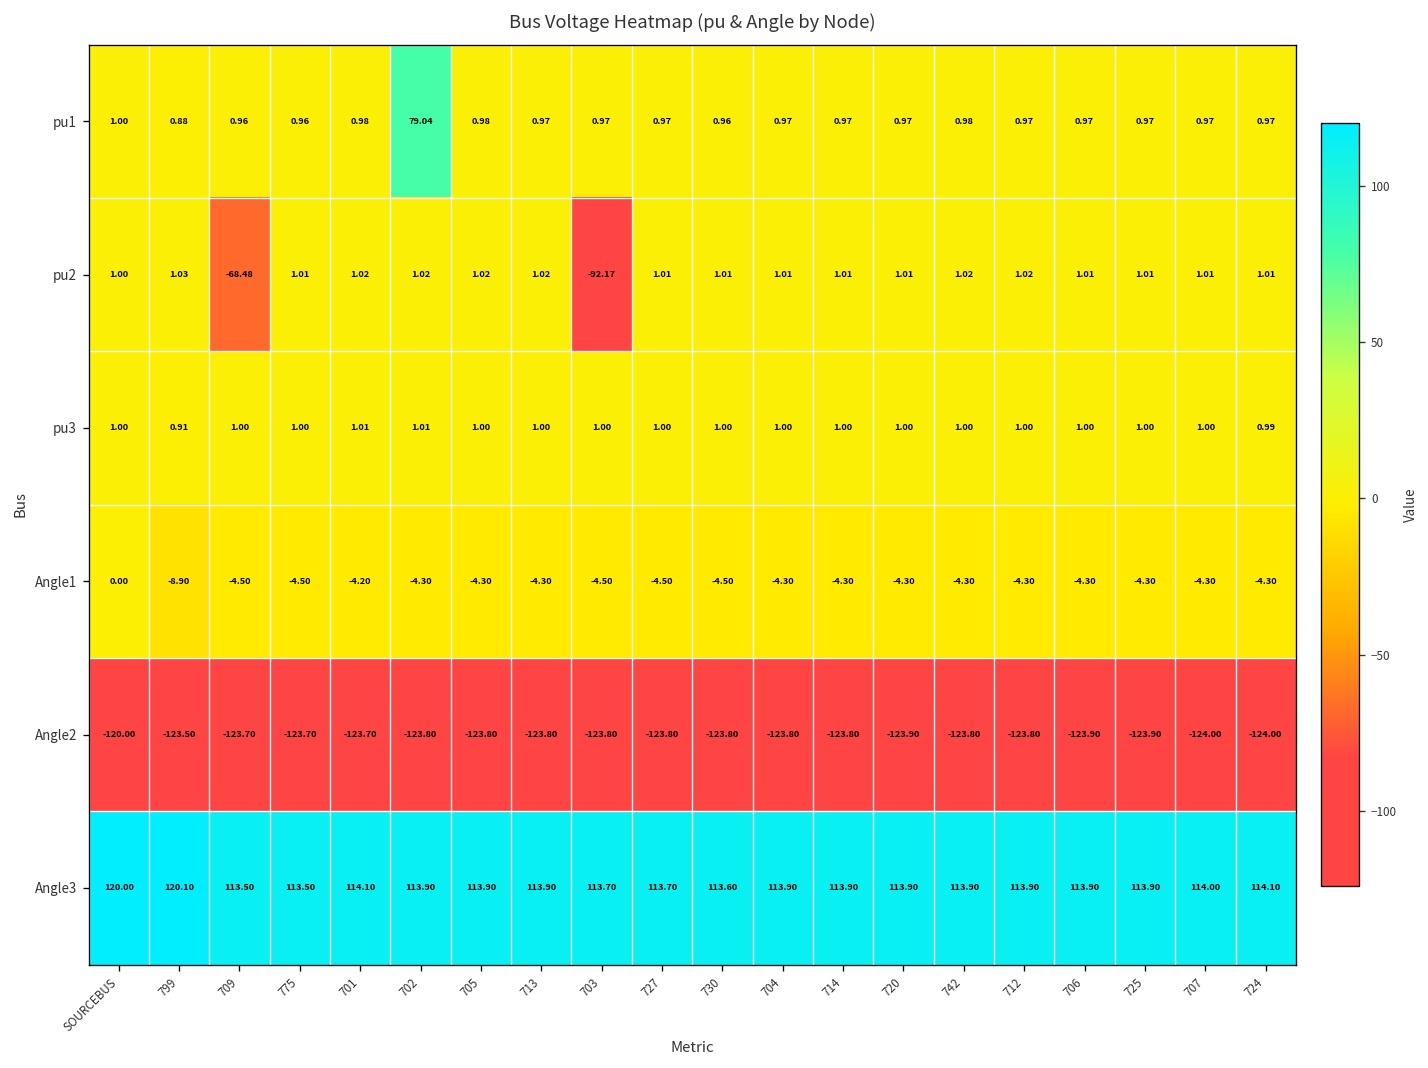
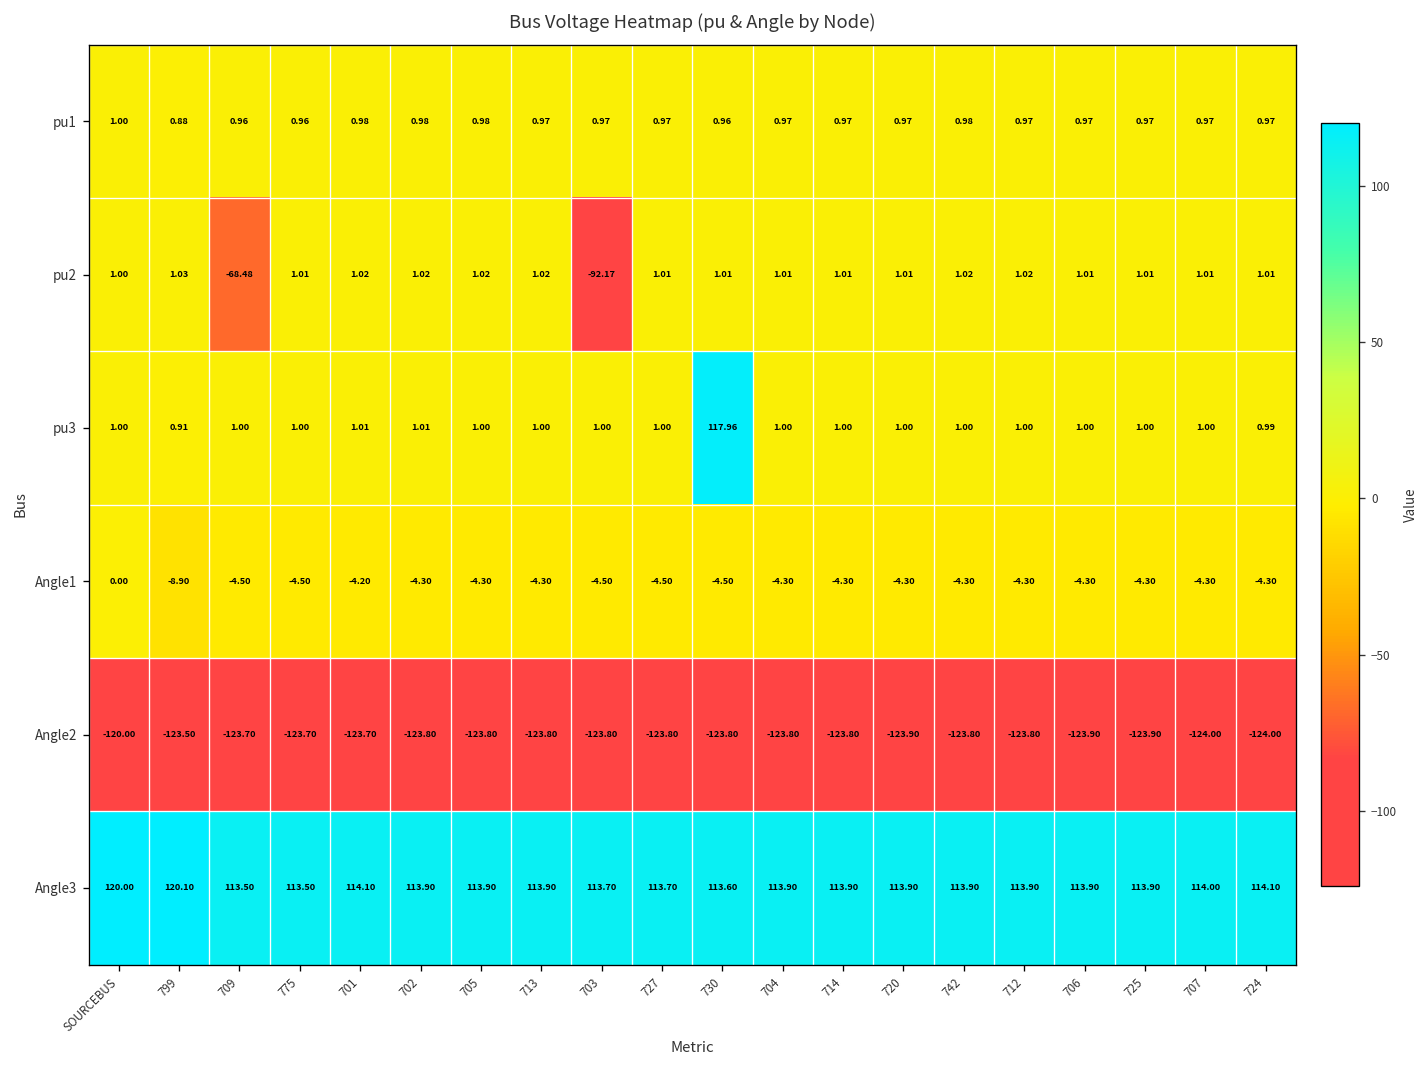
pu1, 702: 79.04 -> 0.98
pu3, 730: 1.00 -> 117.96
